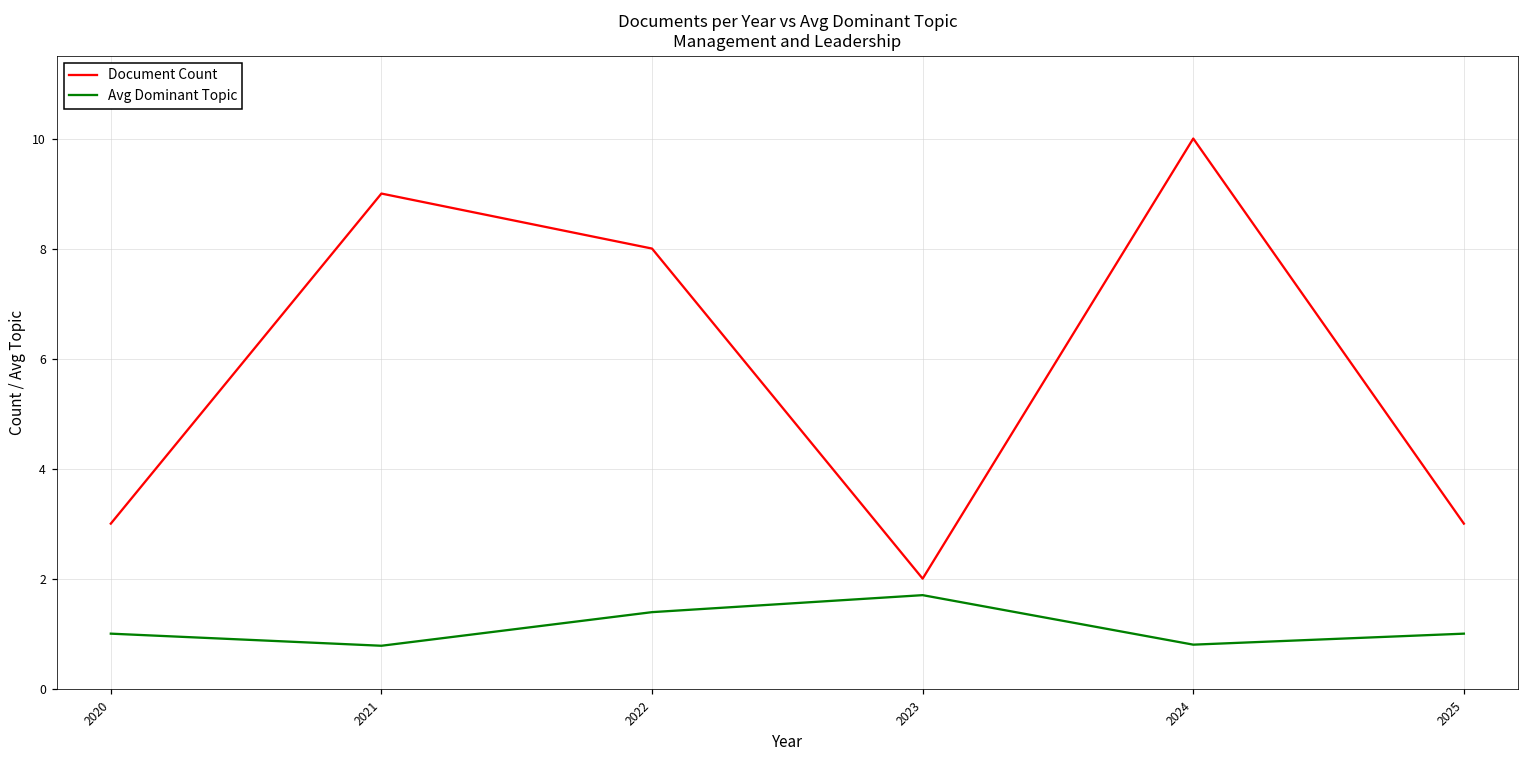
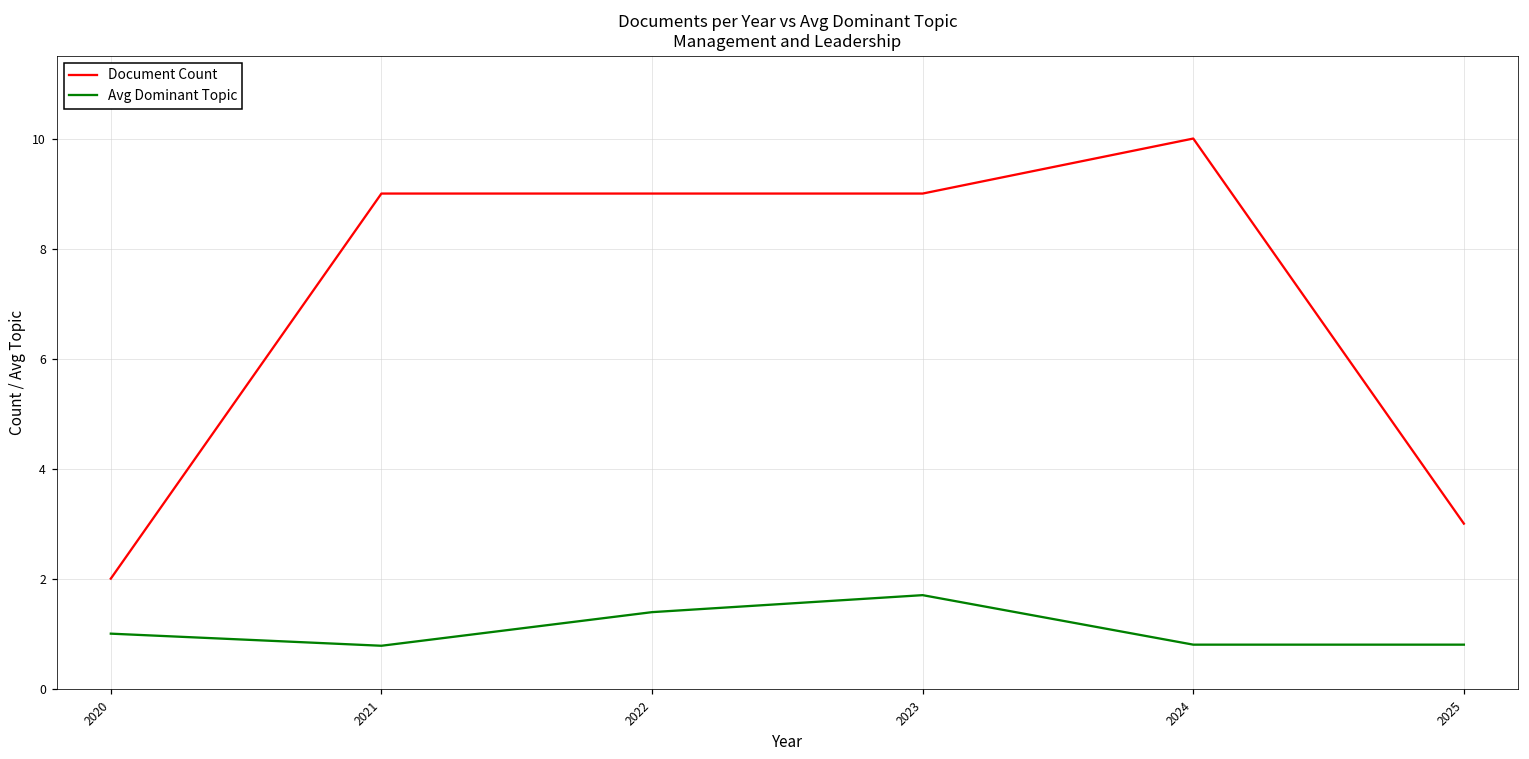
Document Count, 2020: 3 -> 2
Document Count, 2022: 8 -> 9
Document Count, 2023: 2 -> 9
Avg Dominant Topic, 2025: 1.0 -> 0.8
